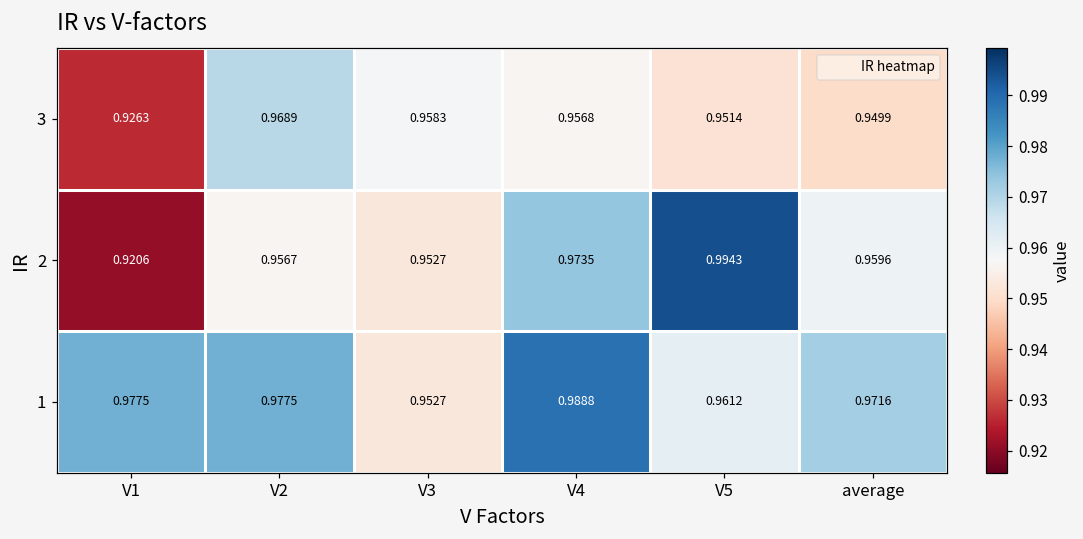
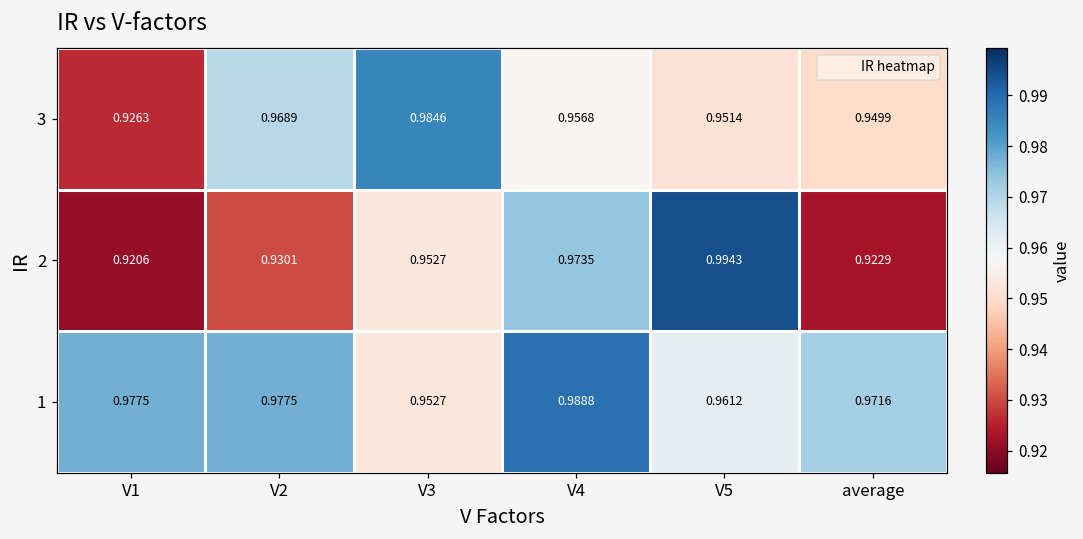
3, V3: 0.9583 -> 0.9846
2, V2: 0.9567 -> 0.9301
2, average: 0.9596 -> 0.9229
